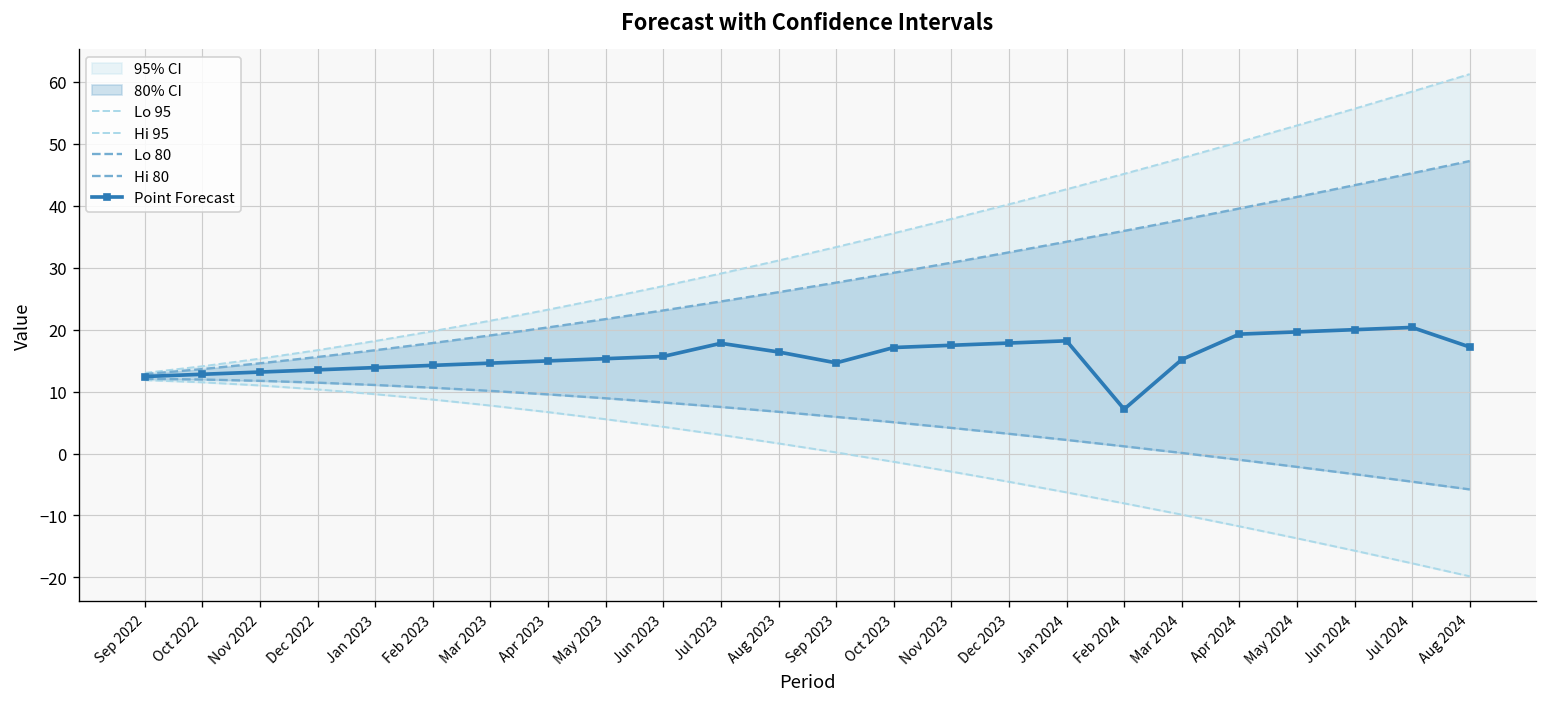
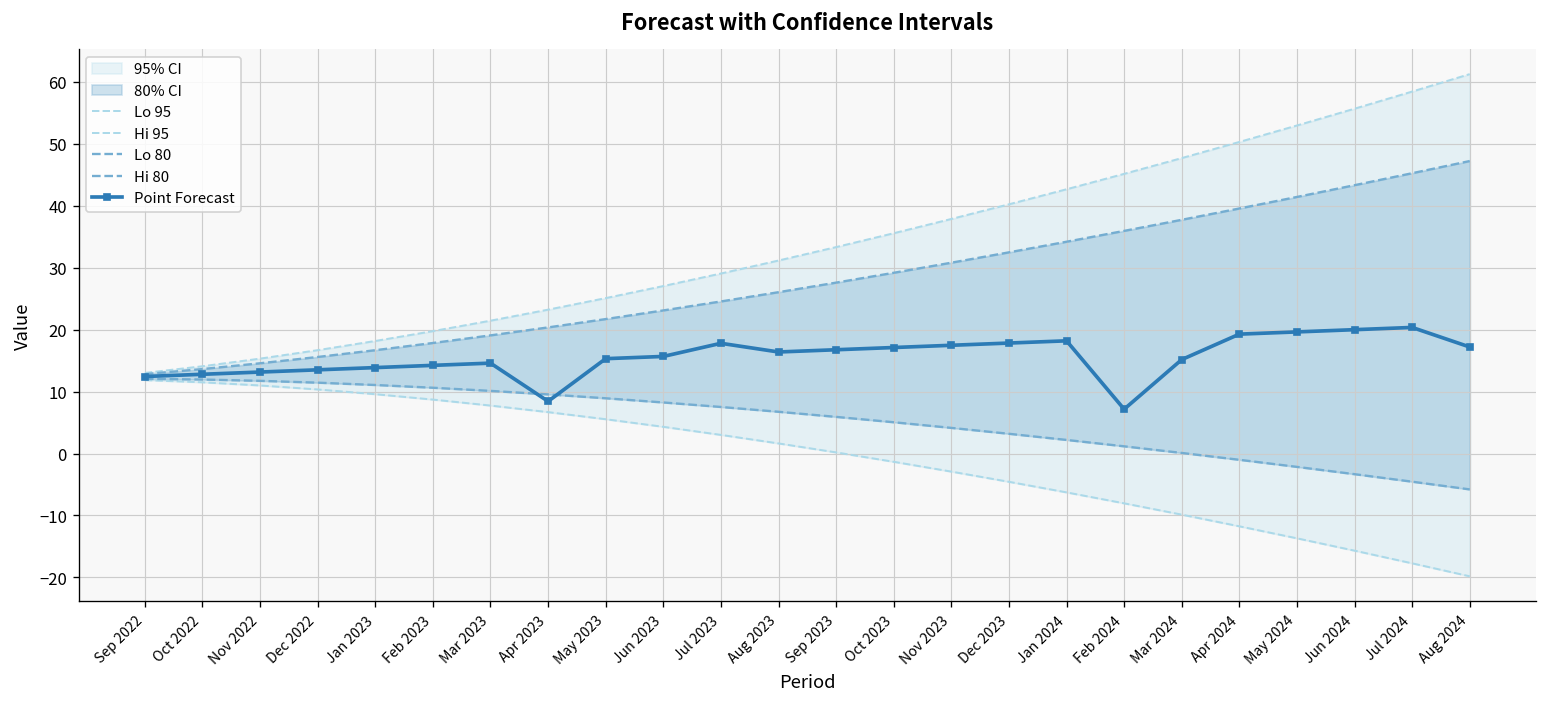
Point Forecast, Apr 2023: 15 -> 8
Point Forecast, Sep 2023: 15 -> 17
